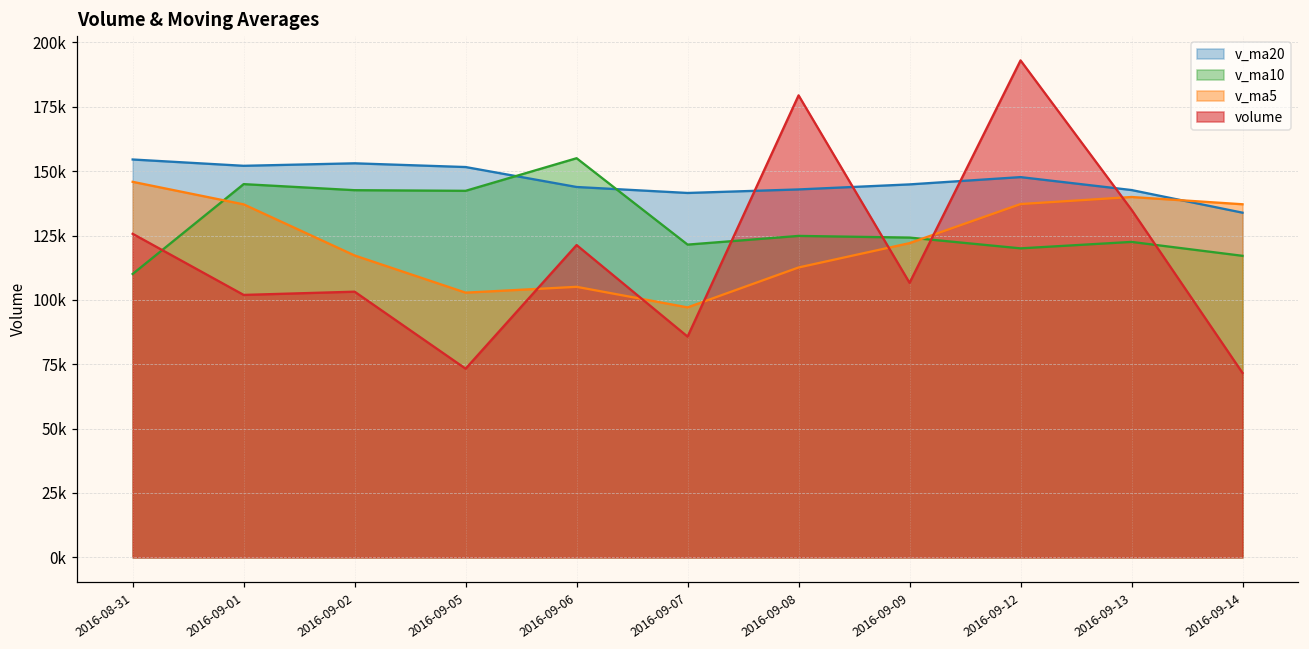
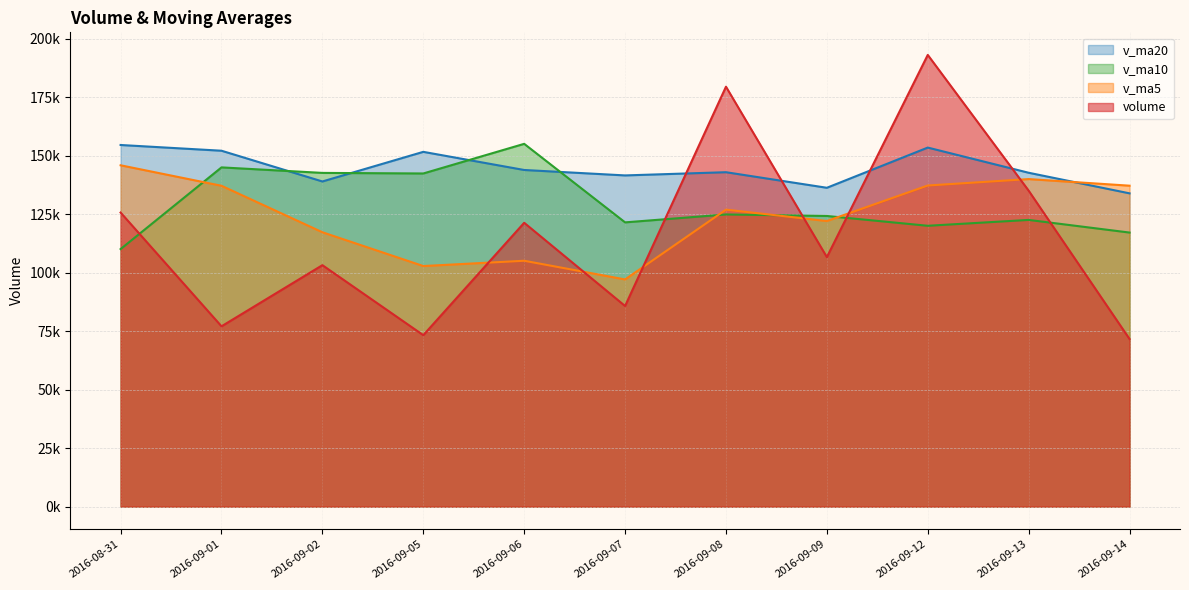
volume, 2016-09-01: 102000 -> 77000
v_ma20, 2016-09-02: 153000 -> 139000
v_ma5, 2016-09-08: 113000 -> 127000
v_ma20, 2016-09-09: 145000 -> 136000
v_ma20, 2016-09-12: 148000 -> 153000
